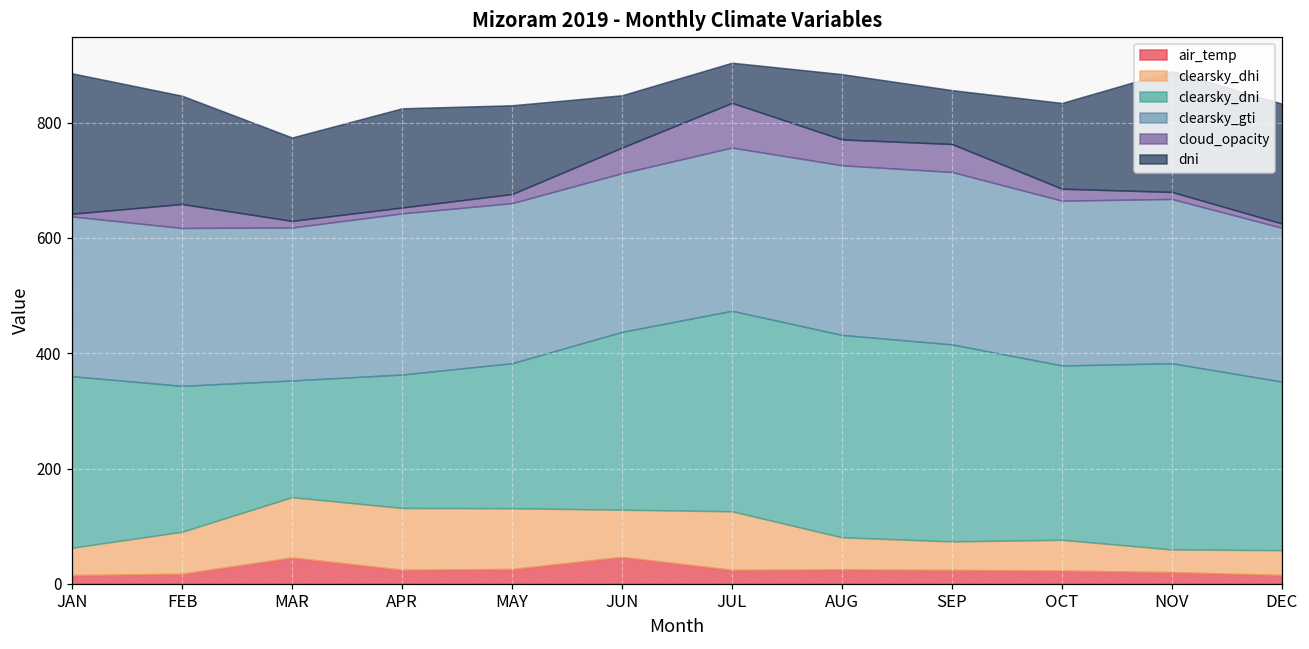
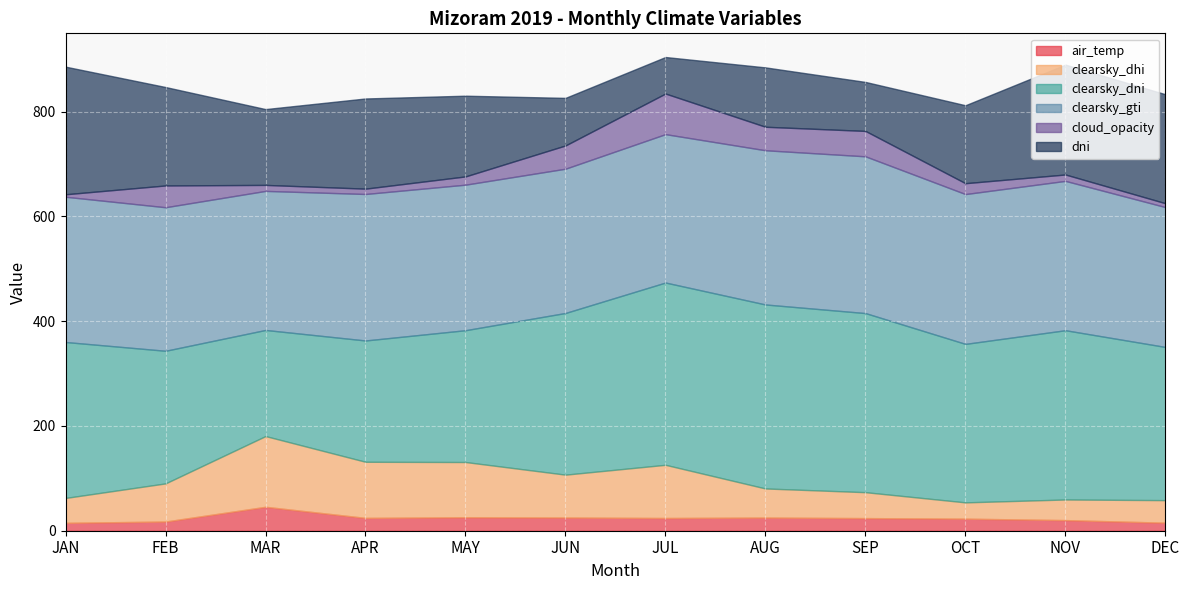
clearsky_dhi, MAR: 100 -> 130
air_temp, JUN: 50 -> 30
clearsky_dhi, OCT: 50 -> 30
